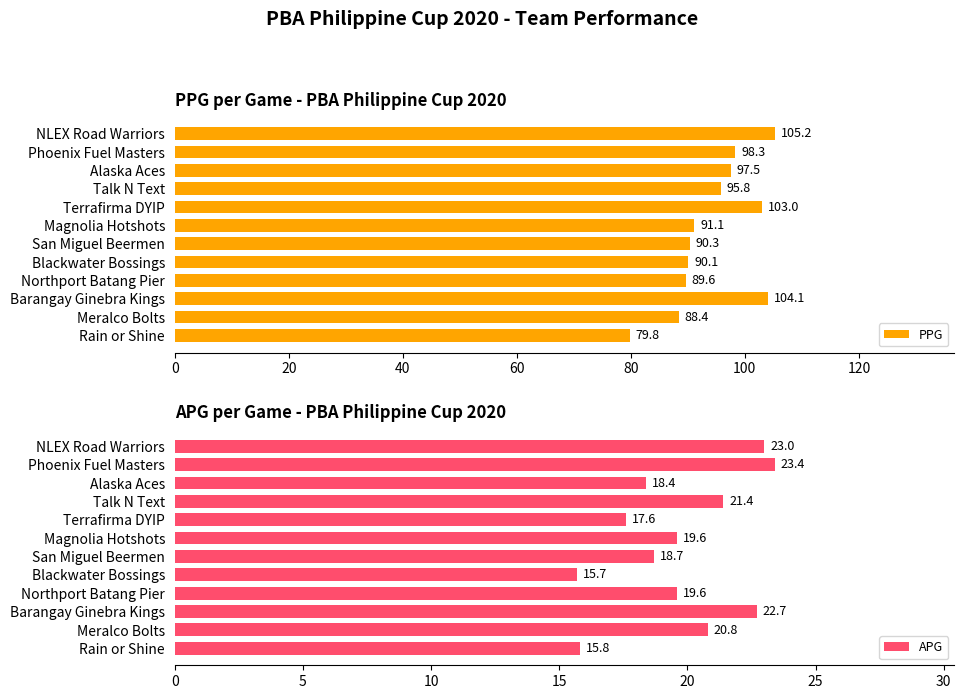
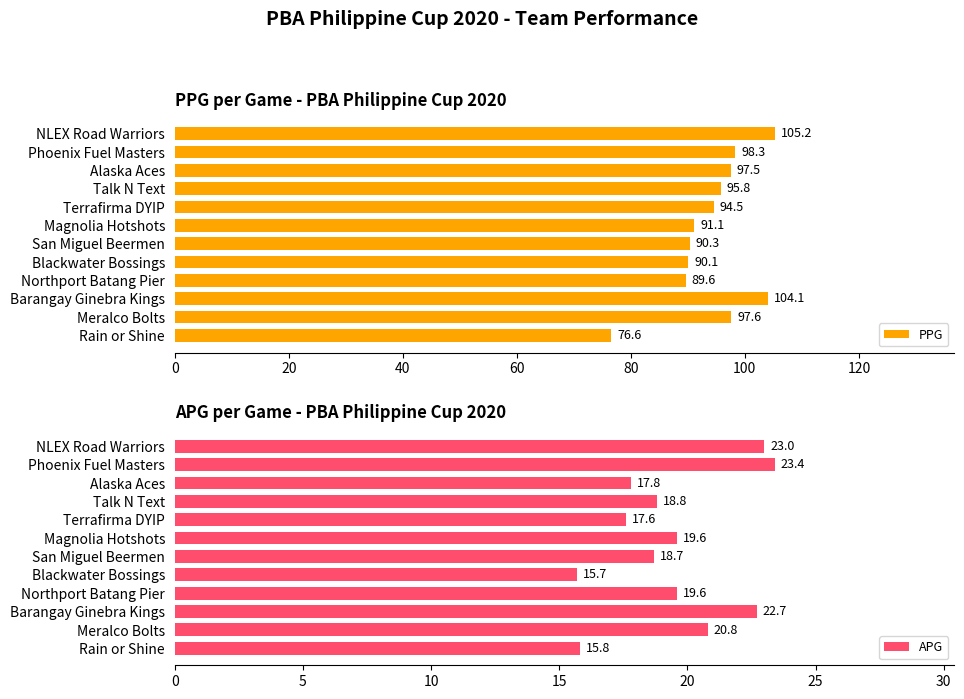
PPG per Game - PBA Philippine Cup 2020, Terrafirma DYIP: 103.0 -> 94.5
PPG per Game - PBA Philippine Cup 2020, Meralco Bolts: 88.4 -> 97.6
PPG per Game - PBA Philippine Cup 2020, Rain or Shine: 79.8 -> 76.6
APG per Game - PBA Philippine Cup 2020, Alaska Aces: 18.4 -> 17.8
APG per Game - PBA Philippine Cup 2020, Talk N Text: 21.4 -> 18.8
